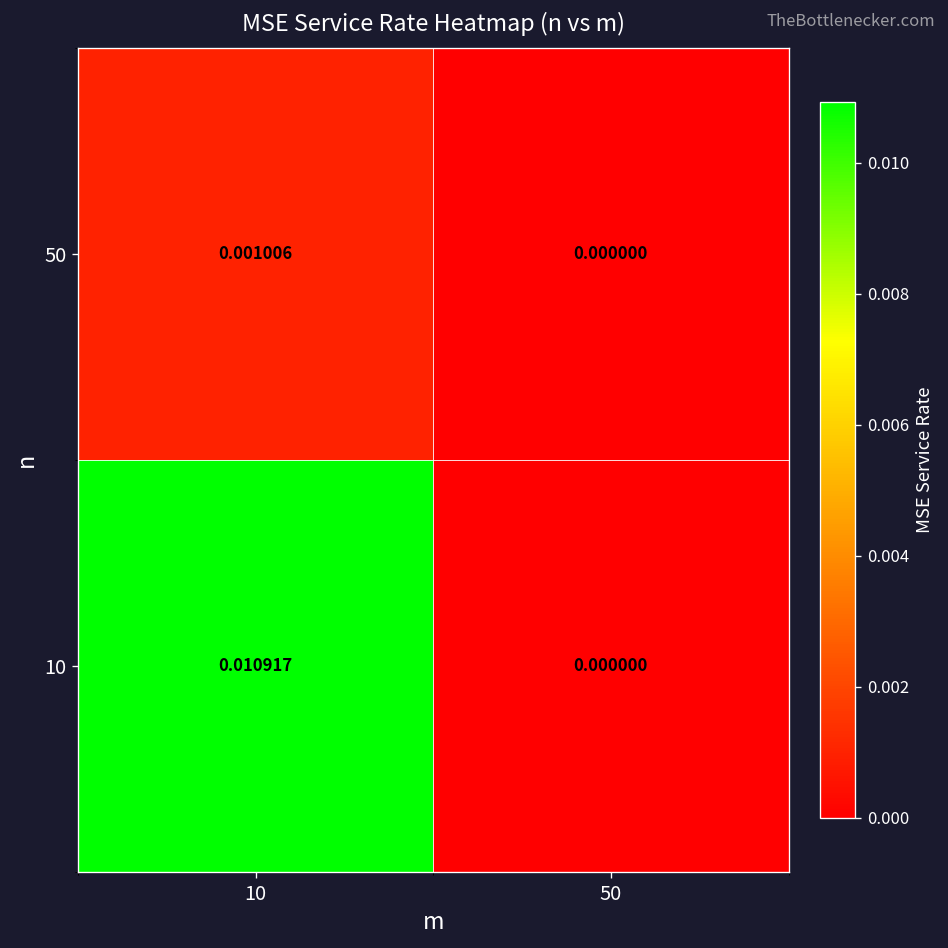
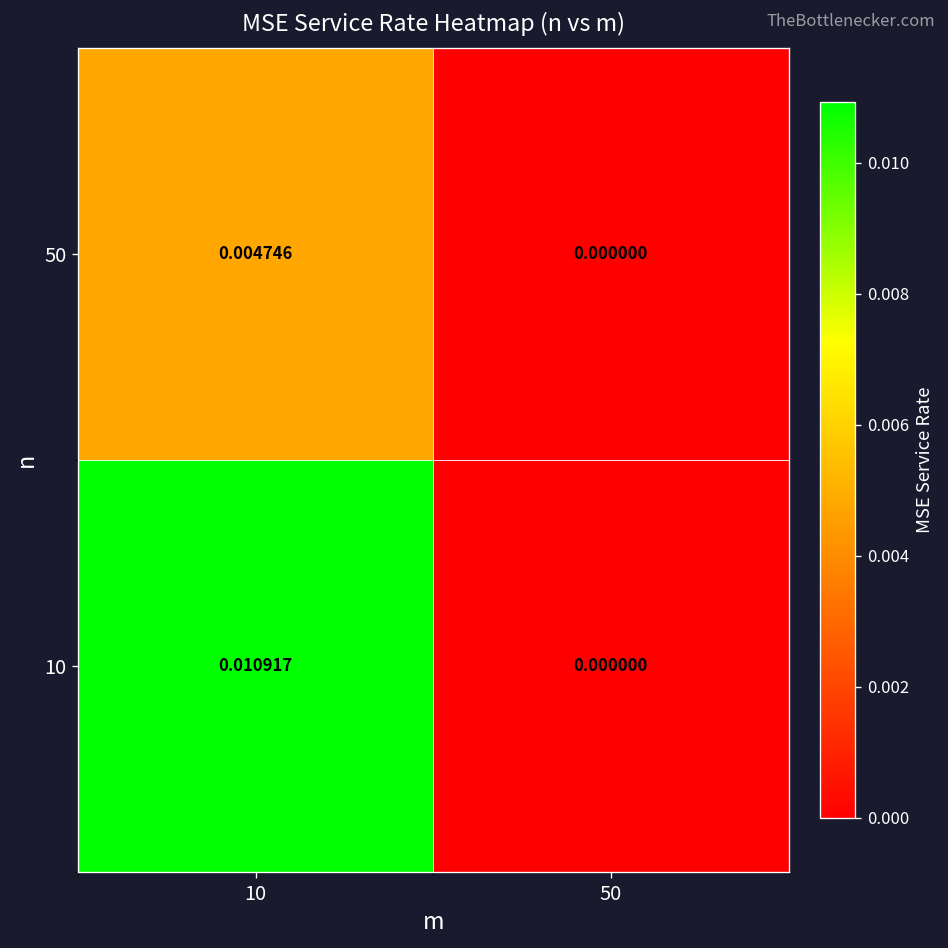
50, 10: 0.001006 -> 0.004746
